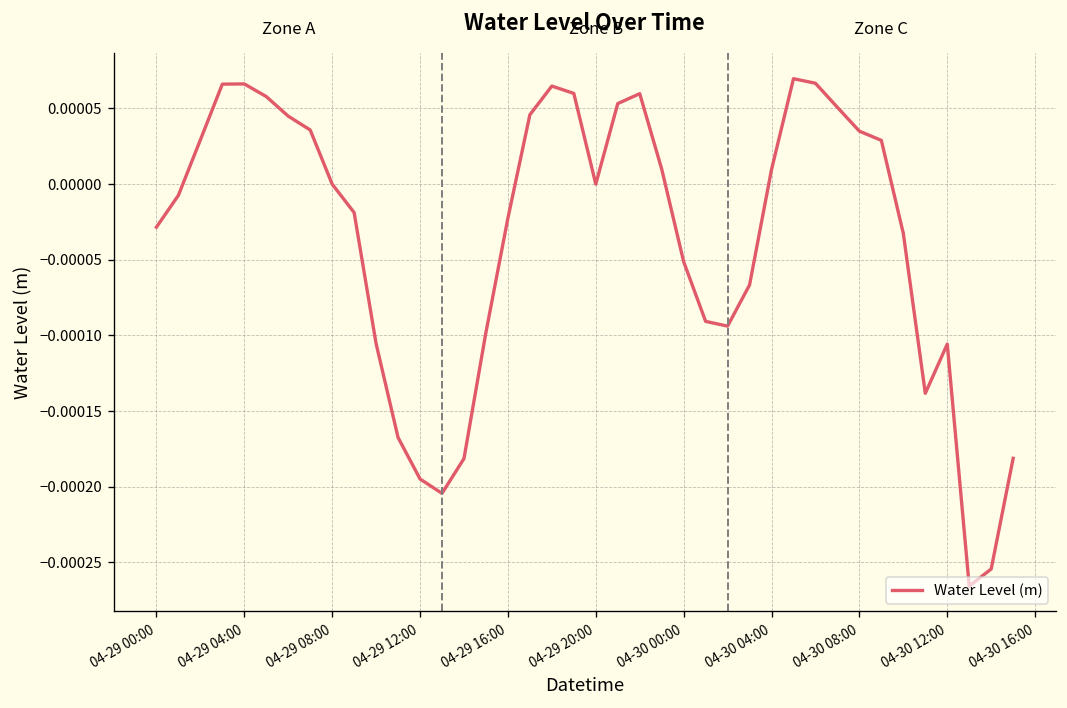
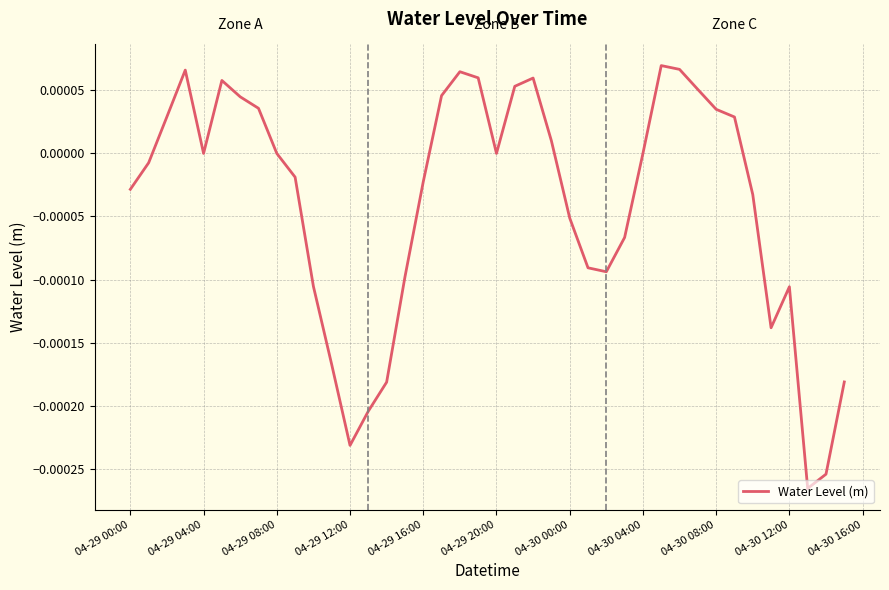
04-29 04:00: 0.0001 -> 0.0000
04-29 12:00: -0.000195 -> -0.000232
04-30 04:00: 0.00001 -> 0.00000
